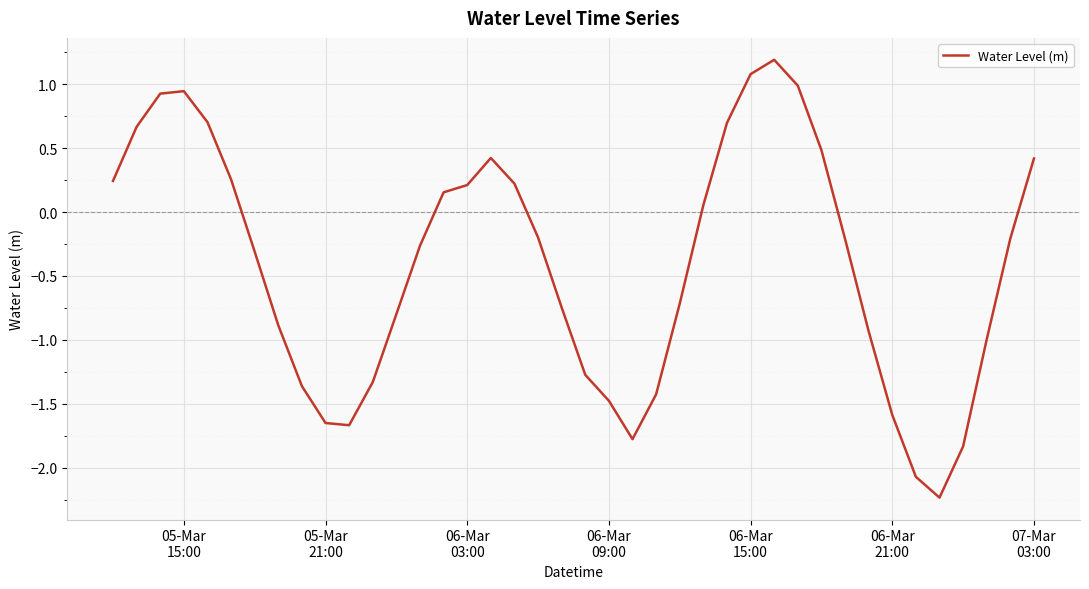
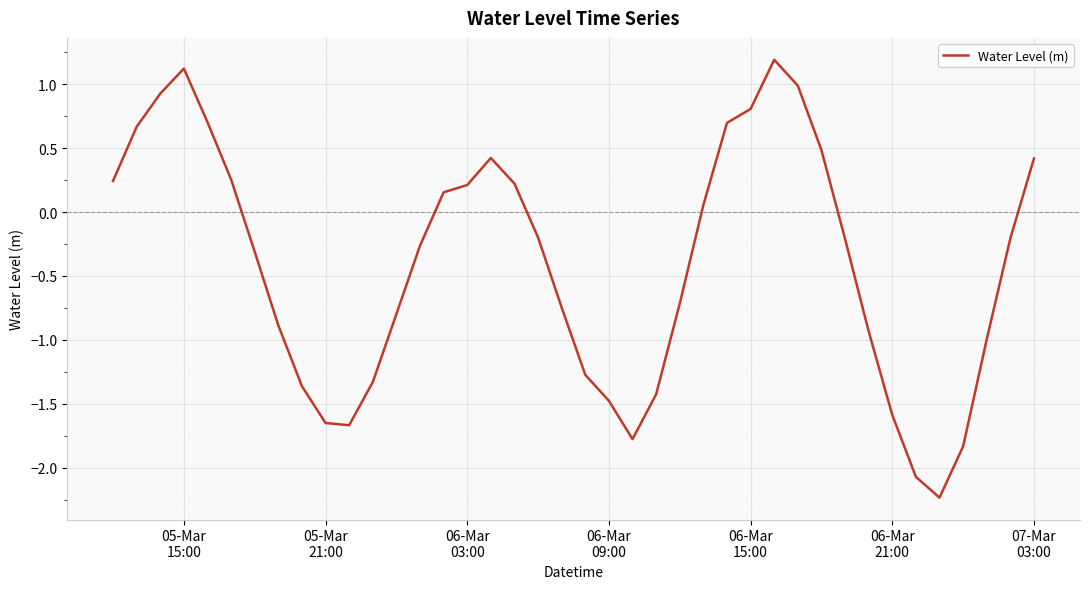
05-Mar 15:00: 0.95 -> 1.12
06-Mar 15:00: 1.08 -> 0.81
